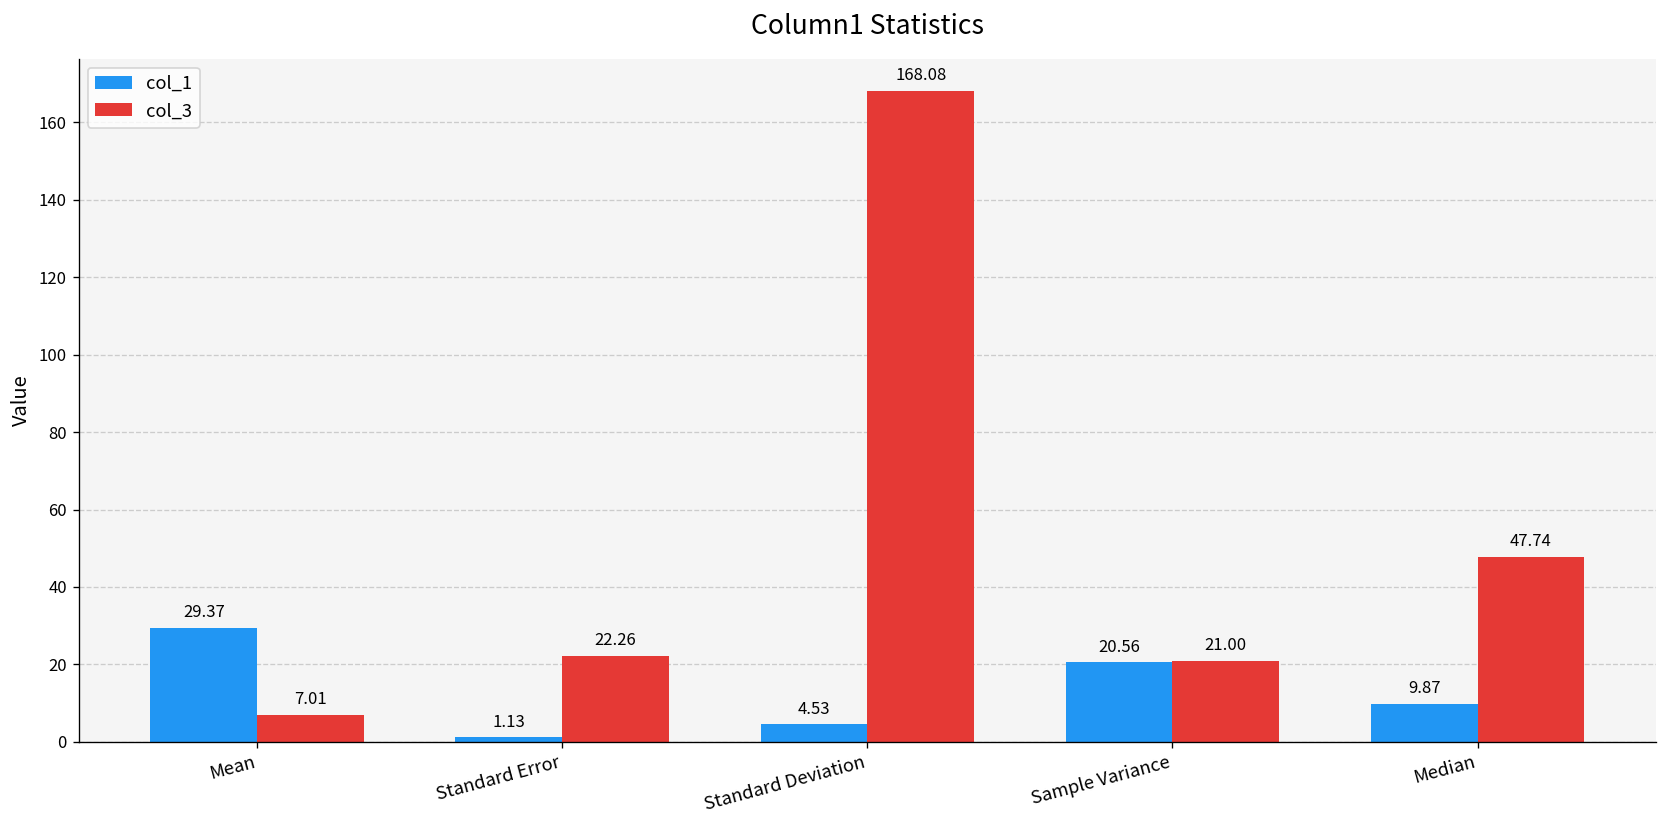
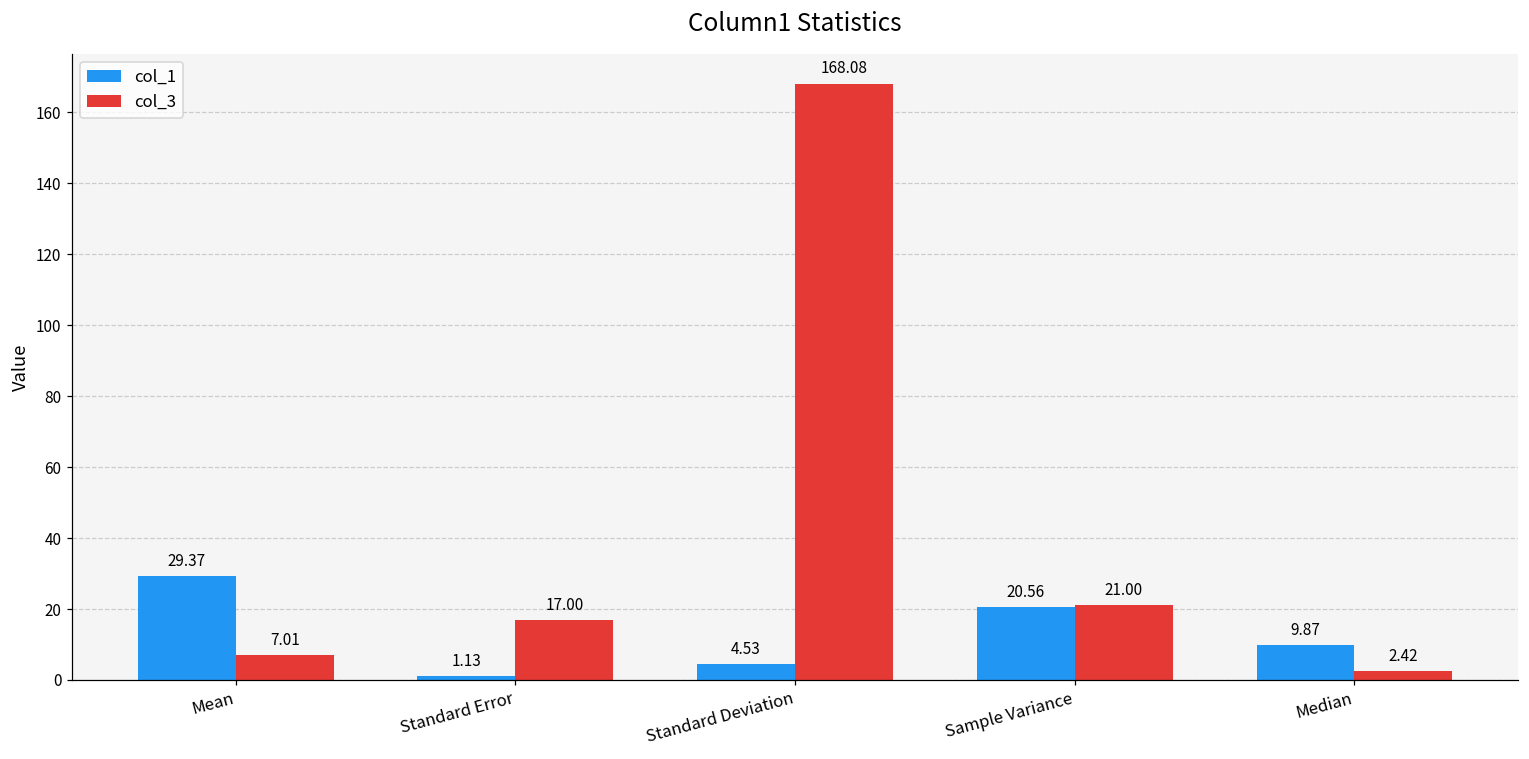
col_3, Standard Error: 22.26 -> 17.00
col_3, Median: 47.74 -> 2.42
